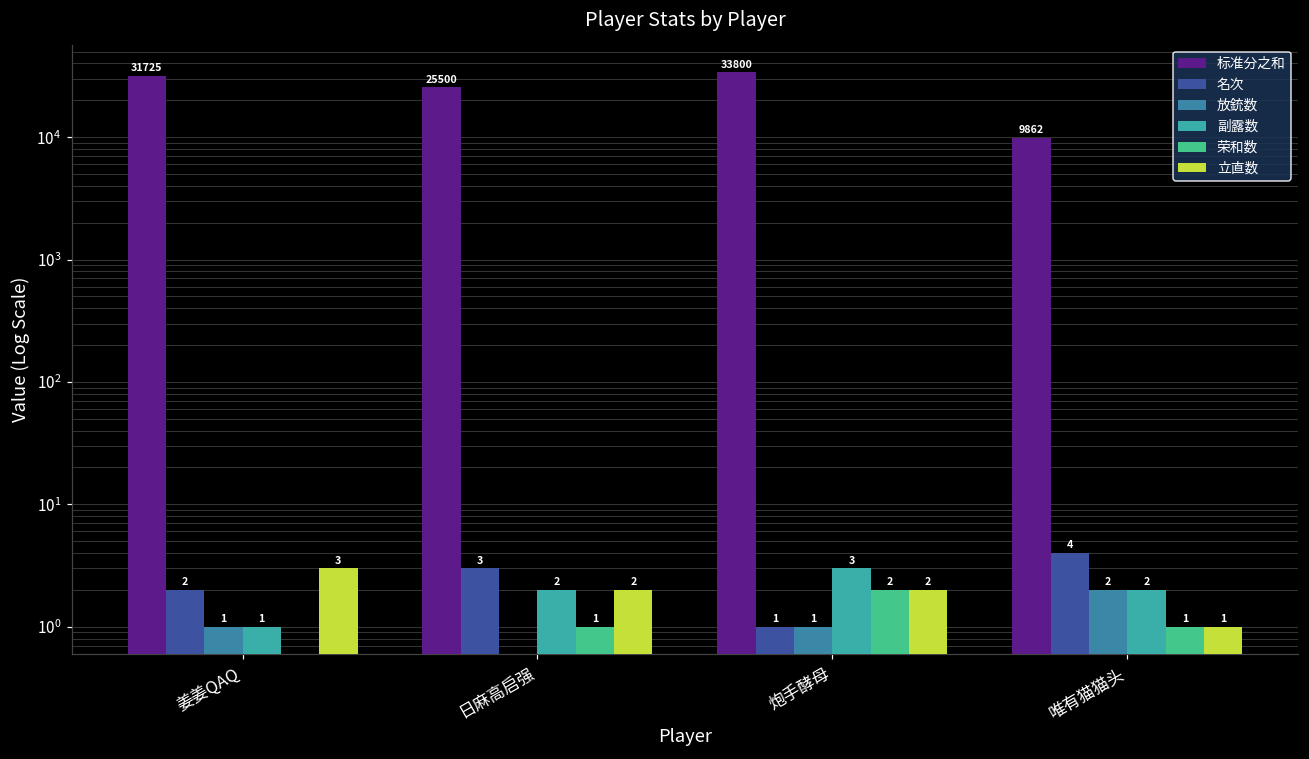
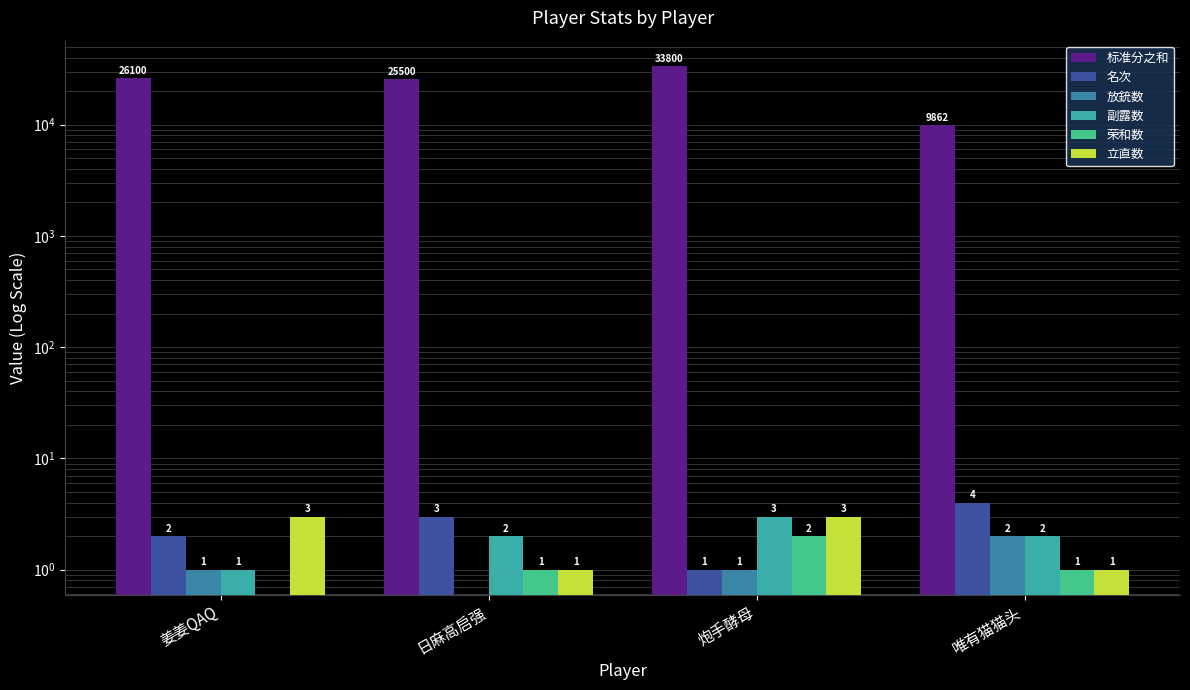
标准分之和, 姜姜QAQ: 31725 -> 26100
立直数, 日麻高启强: 2 -> 1
立直数, 炮手酵母: 2 -> 3
